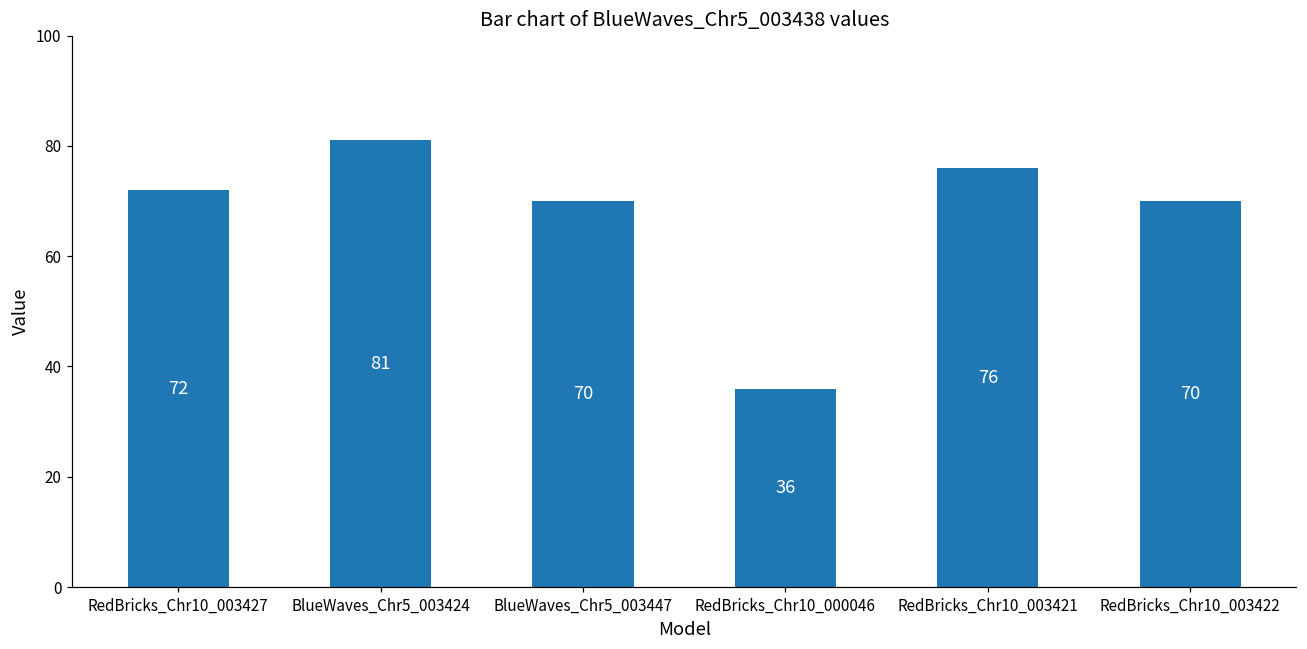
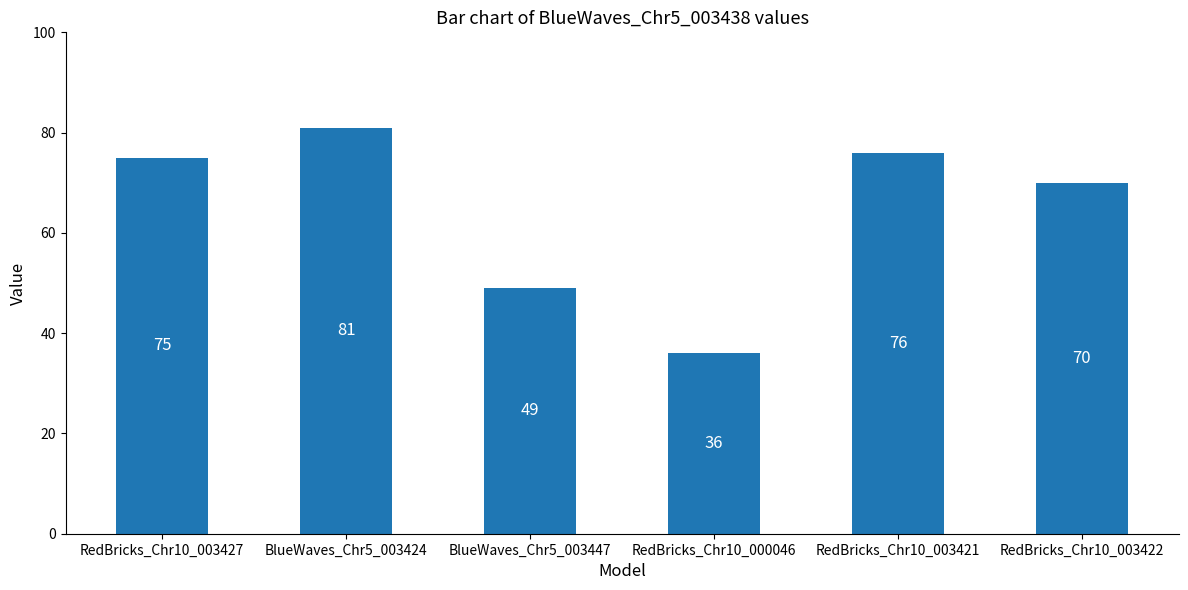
RedBricks_Chr10_003427: 72 -> 75
BlueWaves_Chr5_003447: 70 -> 49
